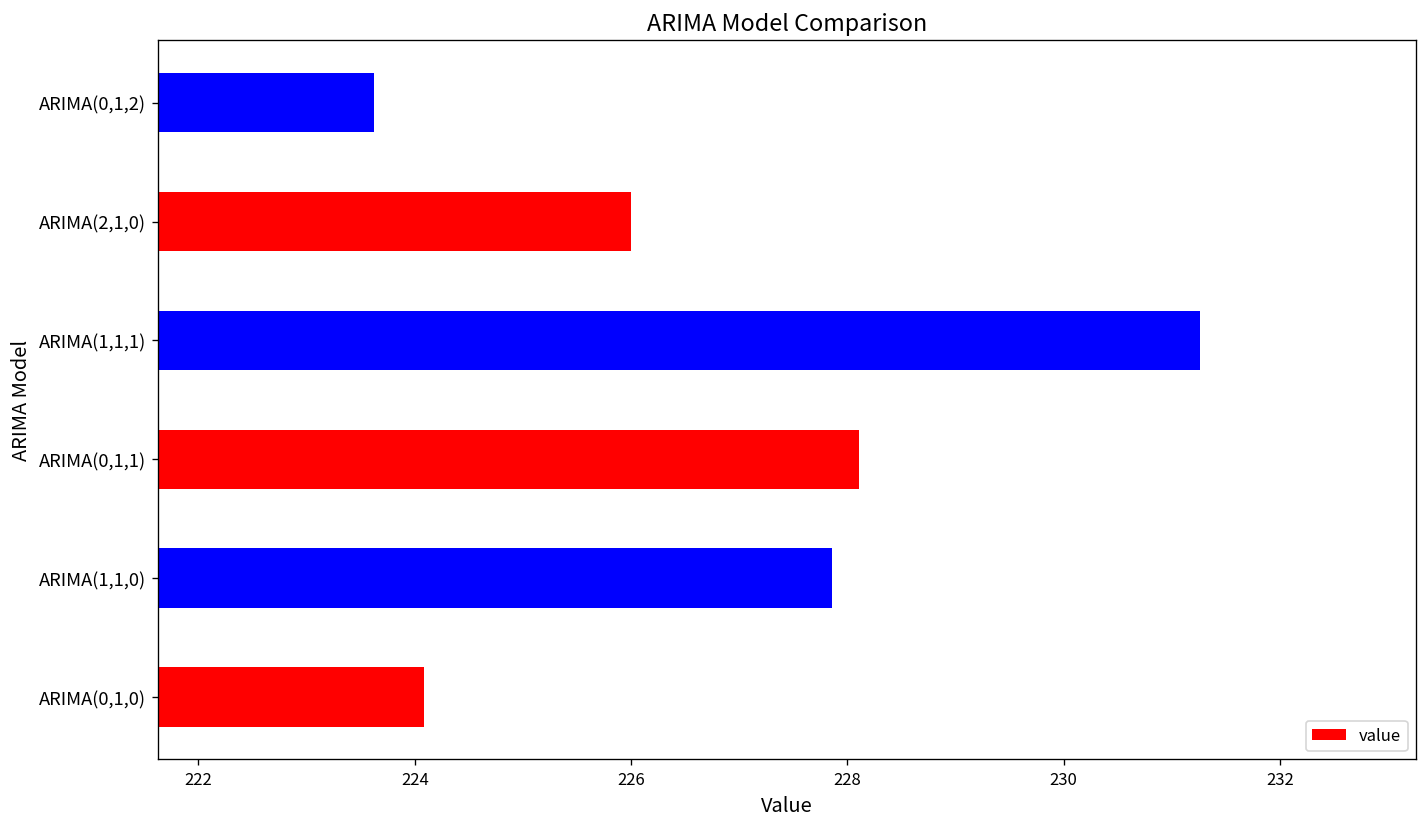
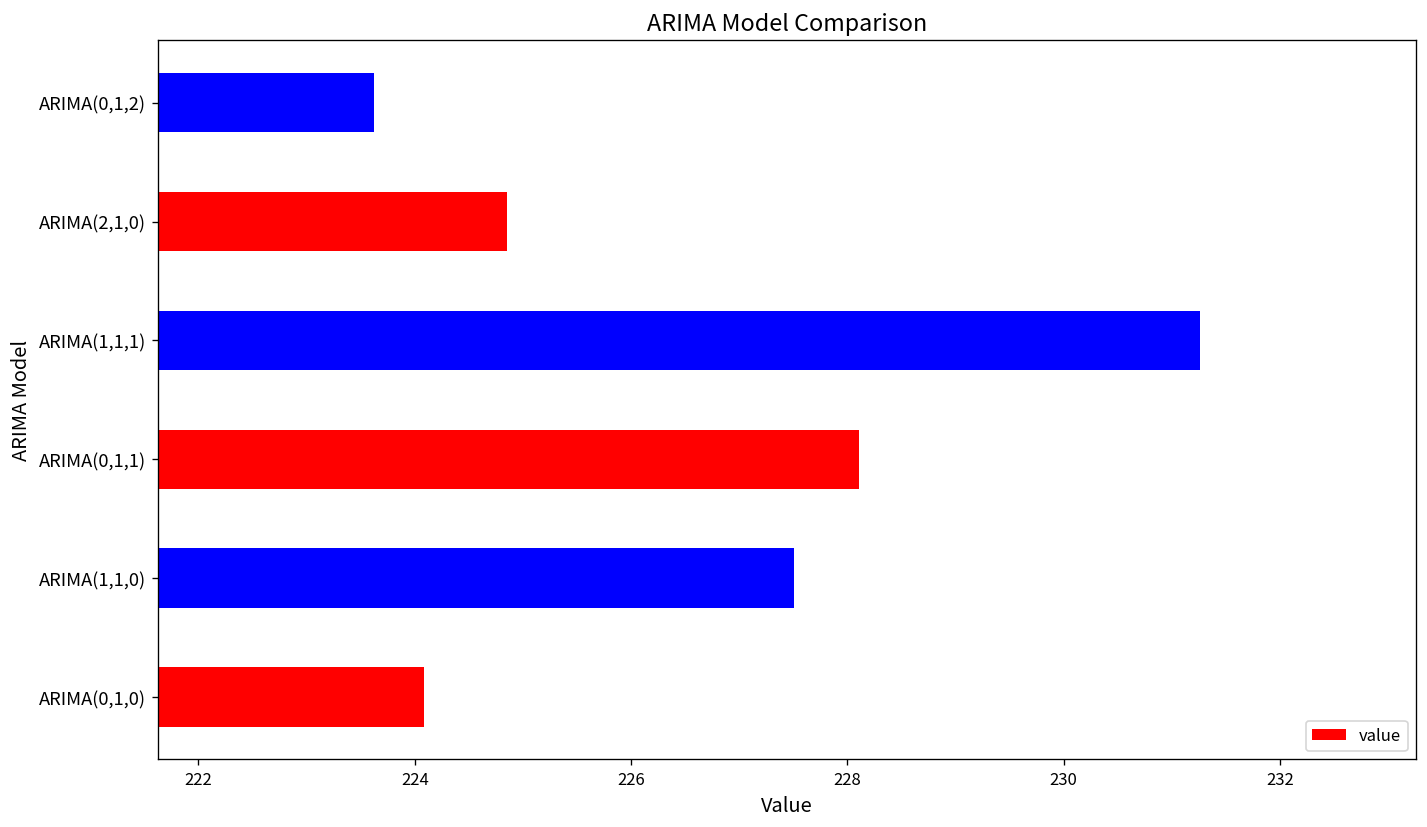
ARIMA(2,1,0): 226.0 -> 224.9
ARIMA(1,1,0): 227.9 -> 227.5
